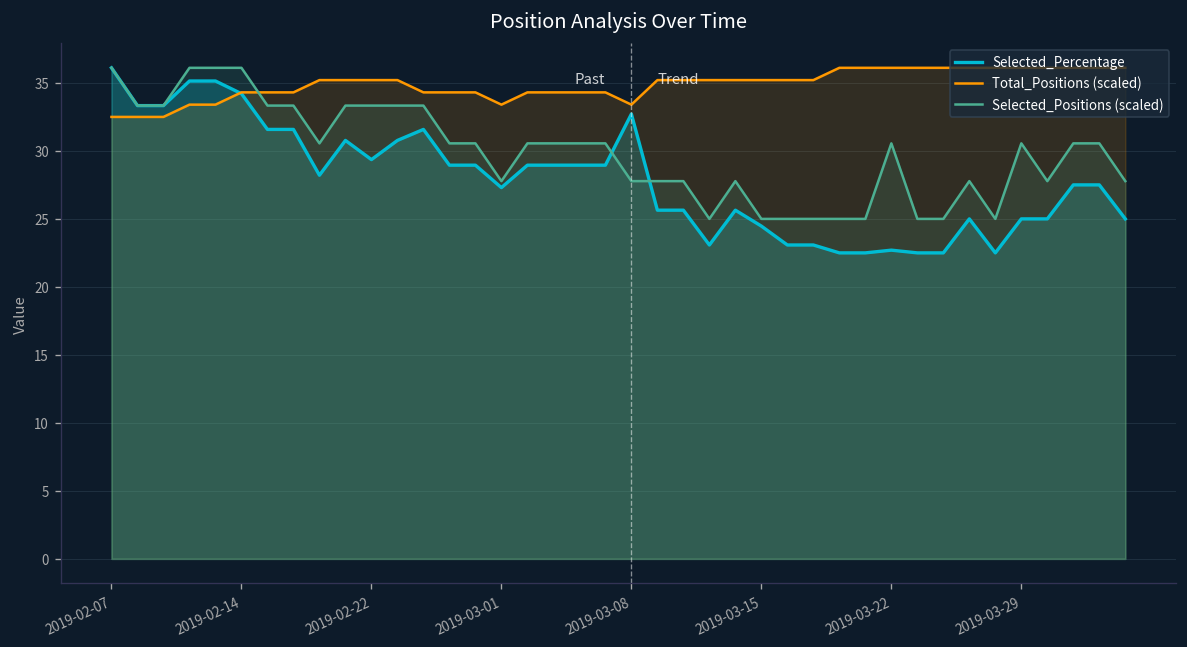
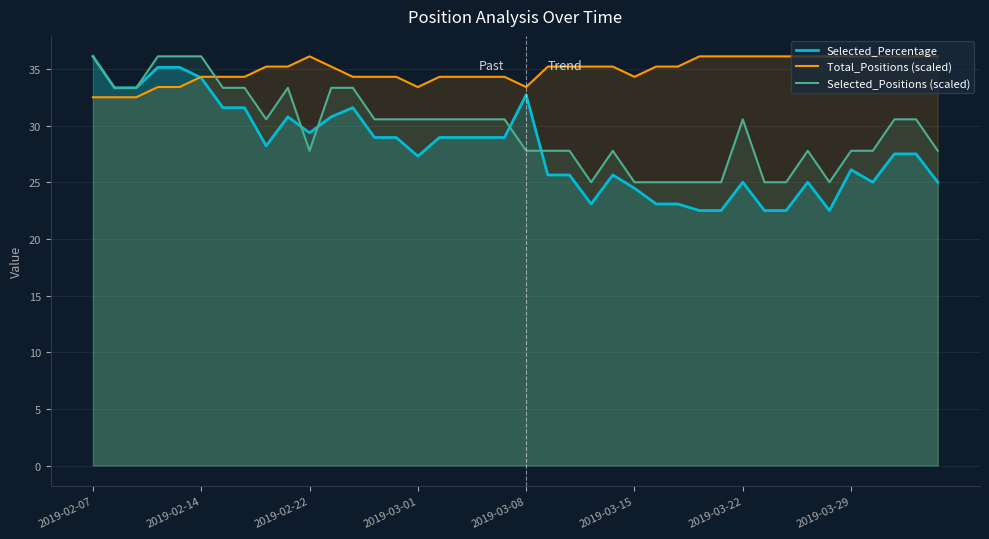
Total_Positions (scaled), 2019-02-22: 35.2 -> 36.1
Selected_Positions (scaled), 2019-02-22: 33.3 -> 27.8
Selected_Positions (scaled), 2019-03-01: 27.8 -> 30.6
Total_Positions (scaled), 2019-03-15: 35.2 -> 34.3
Selected_Percentage, 2019-03-22: 22.7 -> 25.0
Selected_Percentage, 2019-03-29: 25.0 -> 26.1
Selected_Positions (scaled), 2019-03-29: 30.6 -> 27.8
